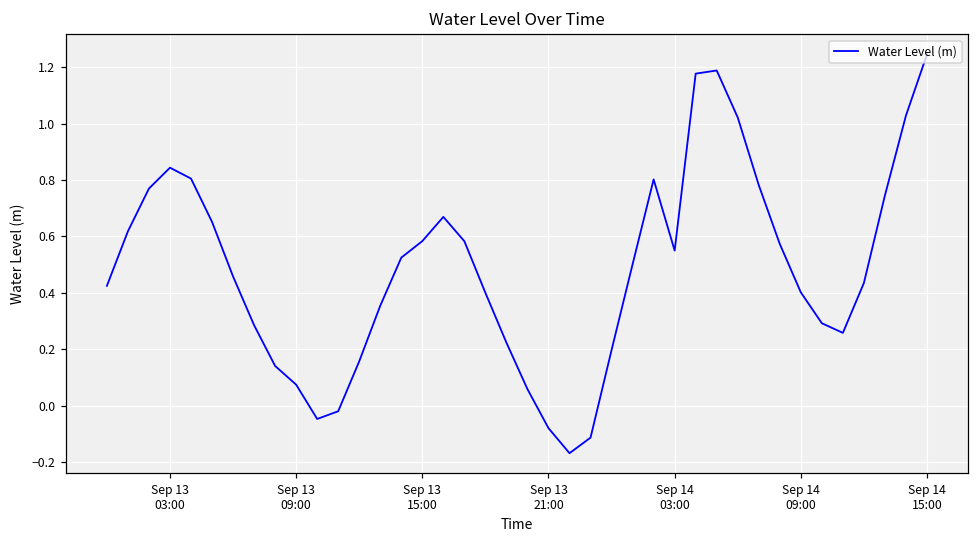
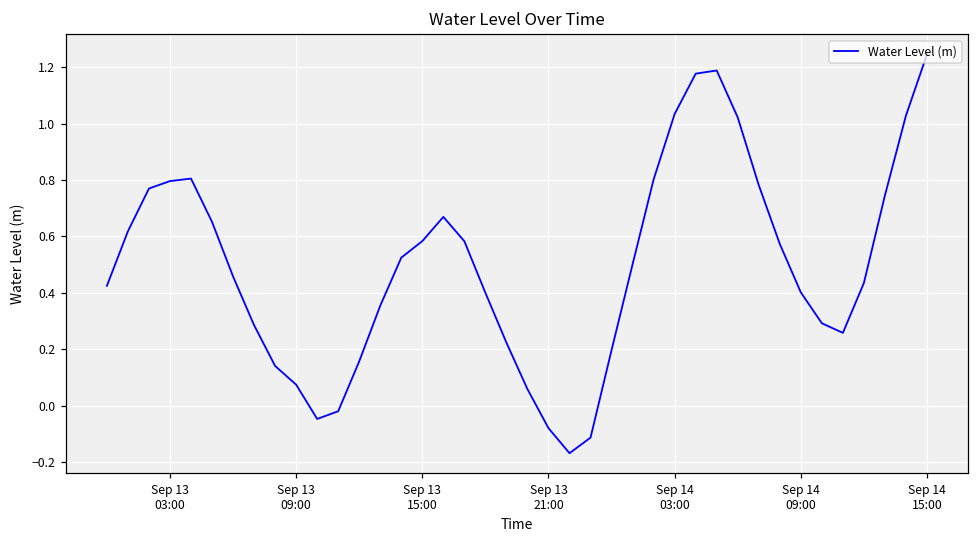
Sep 13 03:00: 0.84 -> 0.80
Sep 14 03:00: 0.55 -> 1.03
